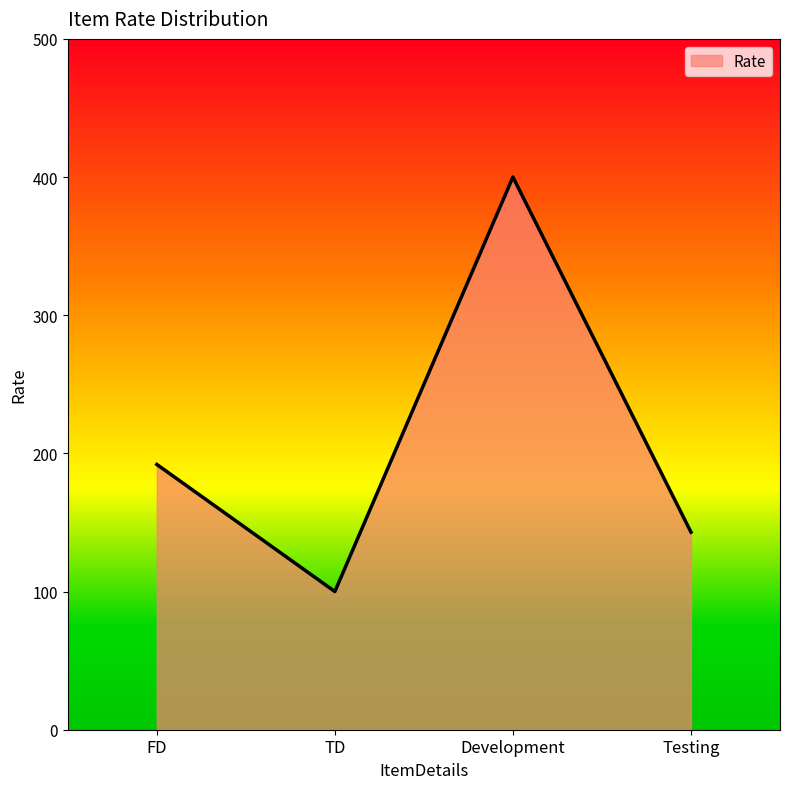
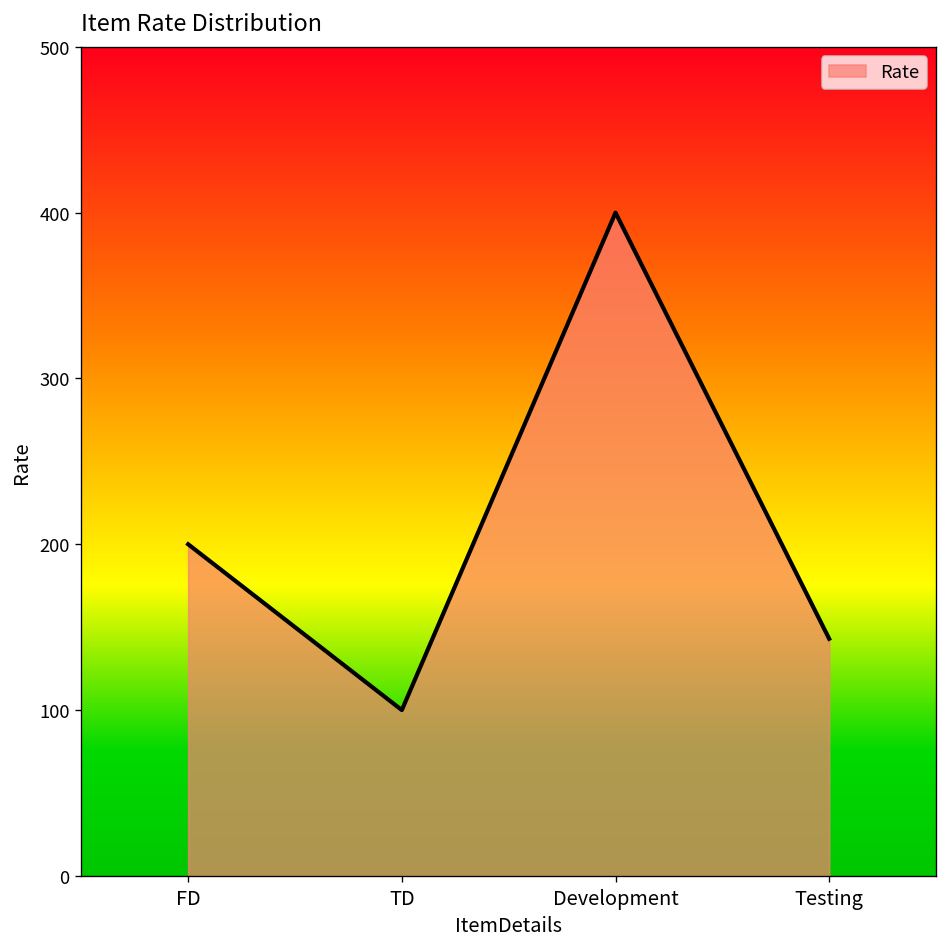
FD: 192 -> 200
